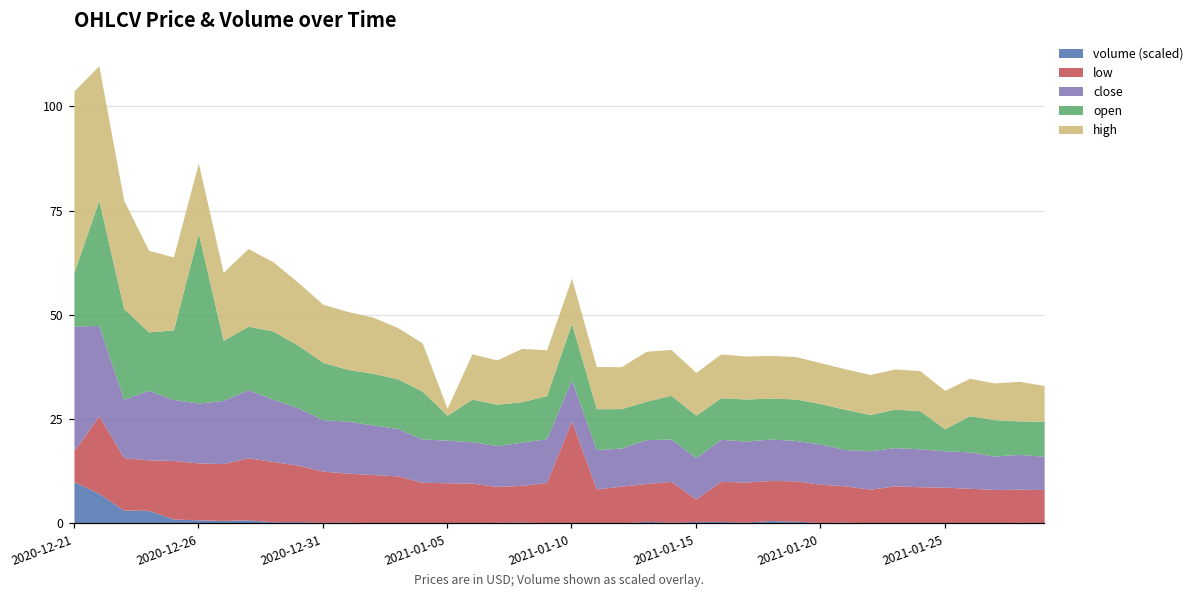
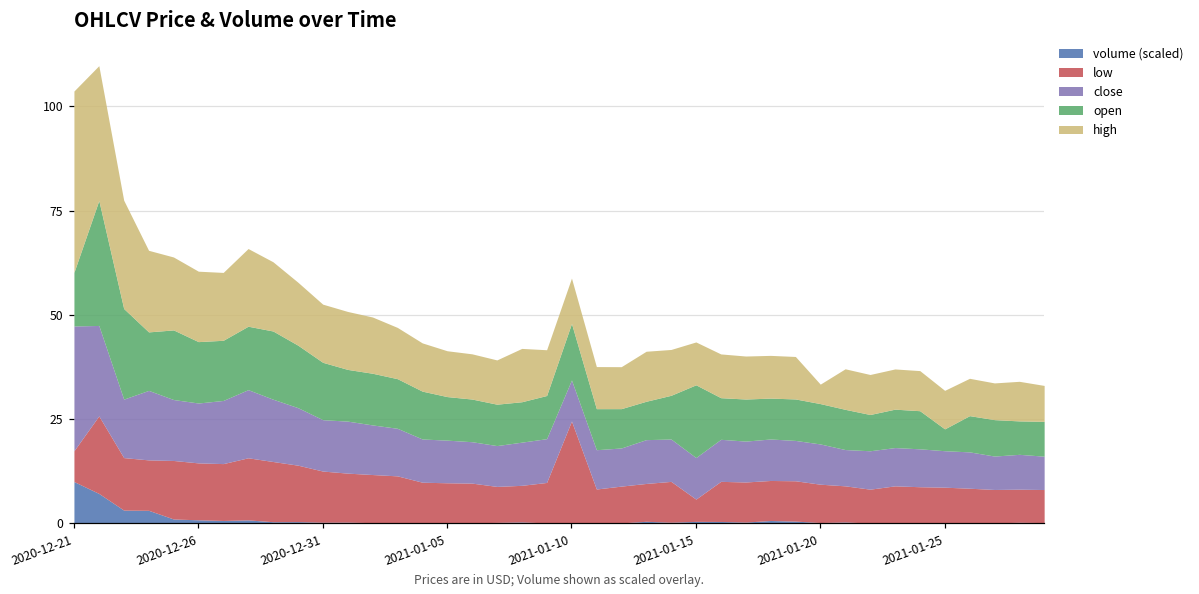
open, 2020-12-26: 41 -> 15
open, 2021-01-05: 6 -> 10
high, 2021-01-05: 2 -> 11
open, 2021-01-15: 10 -> 17
high, 2021-01-20: 10 -> 5
